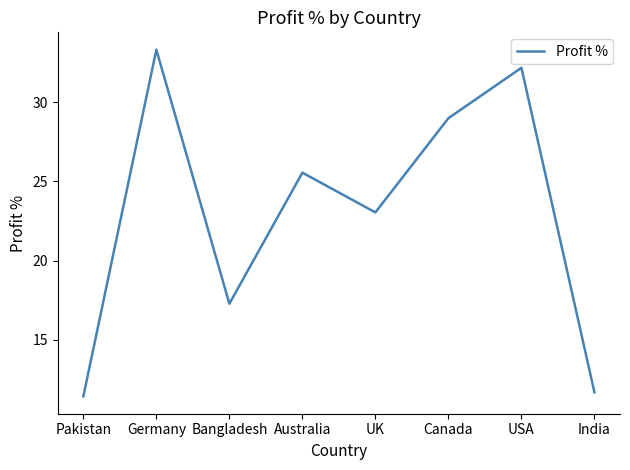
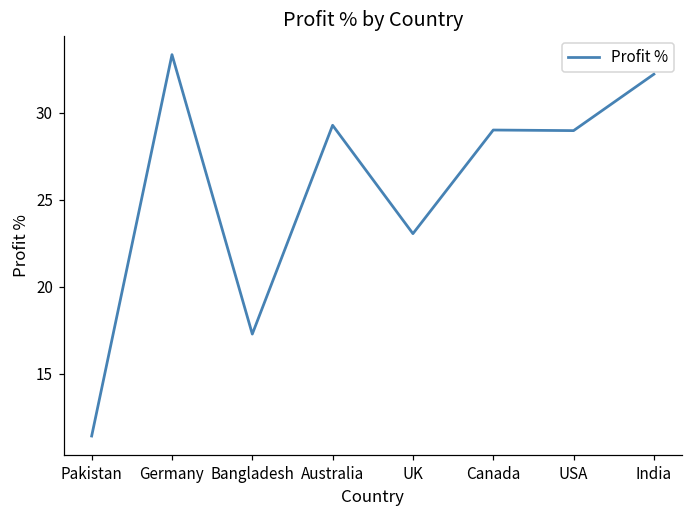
Australia: 25.6 -> 29.3
USA: 32.2 -> 29.0
India: 11.7 -> 32.2
